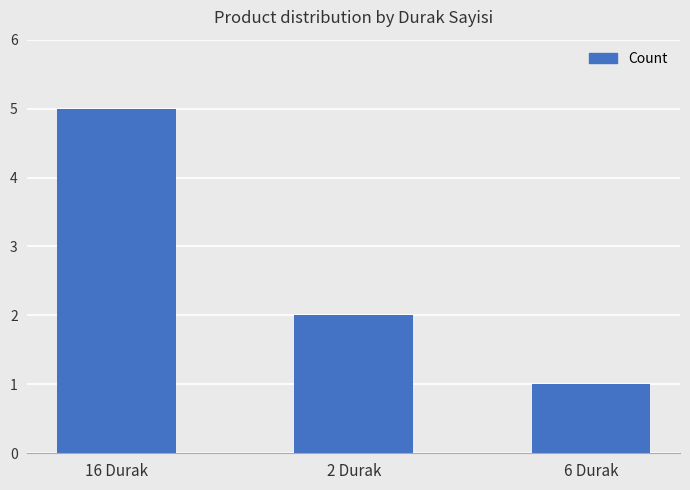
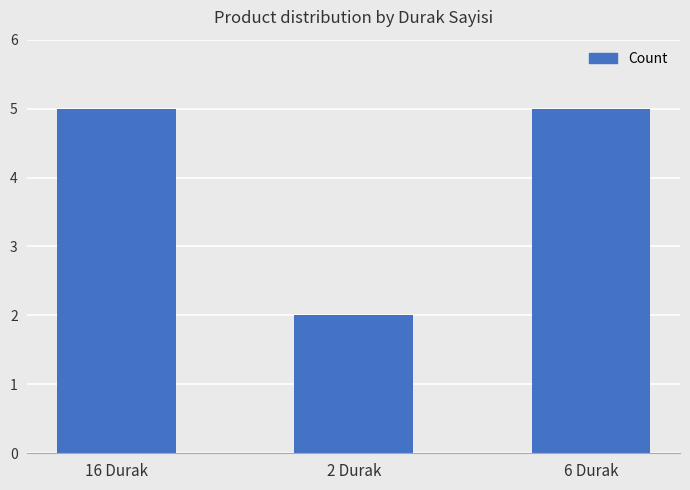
6 Durak: 1 -> 5
